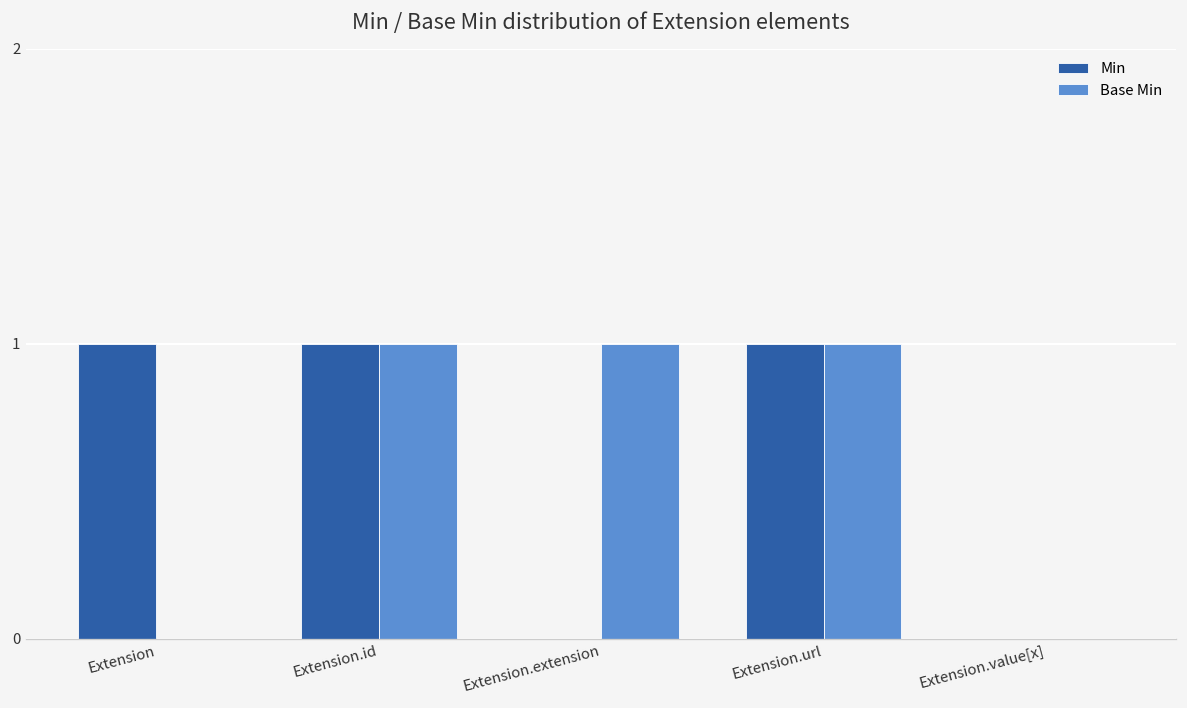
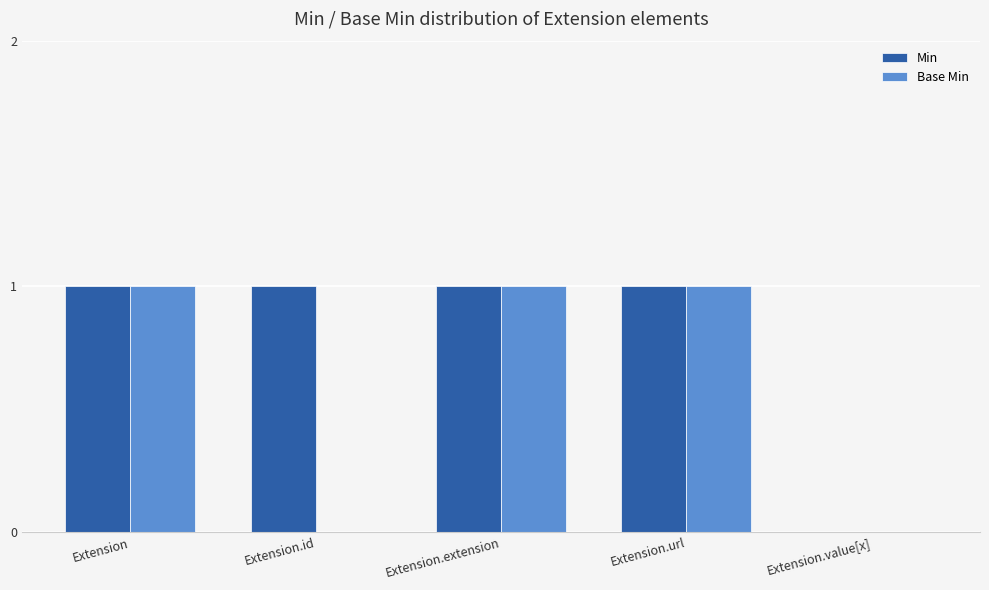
Base Min, Extension: 0 -> 1
Base Min, Extension.id: 1 -> 0
Min, Extension.extension: 0 -> 1
